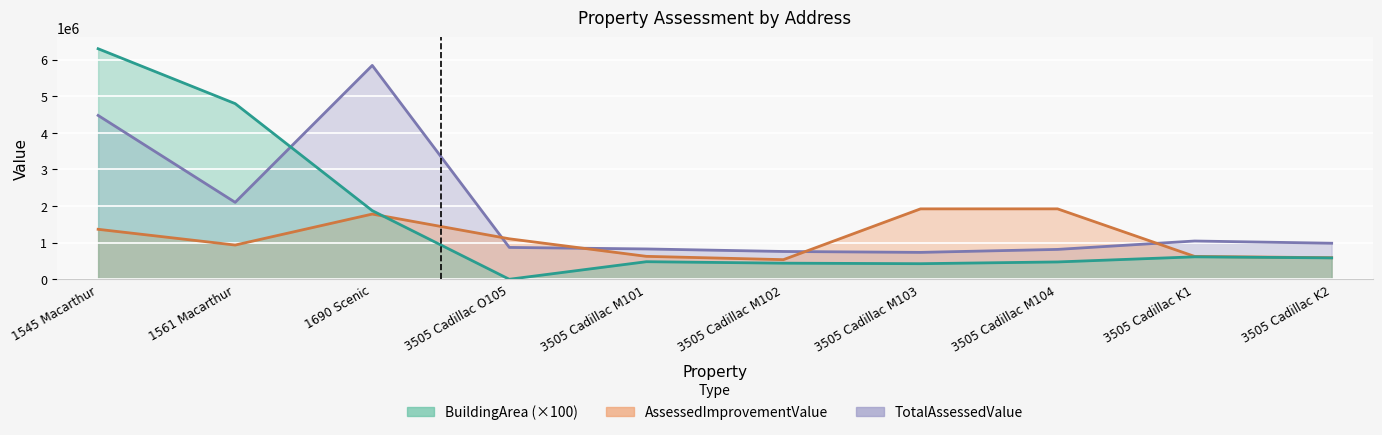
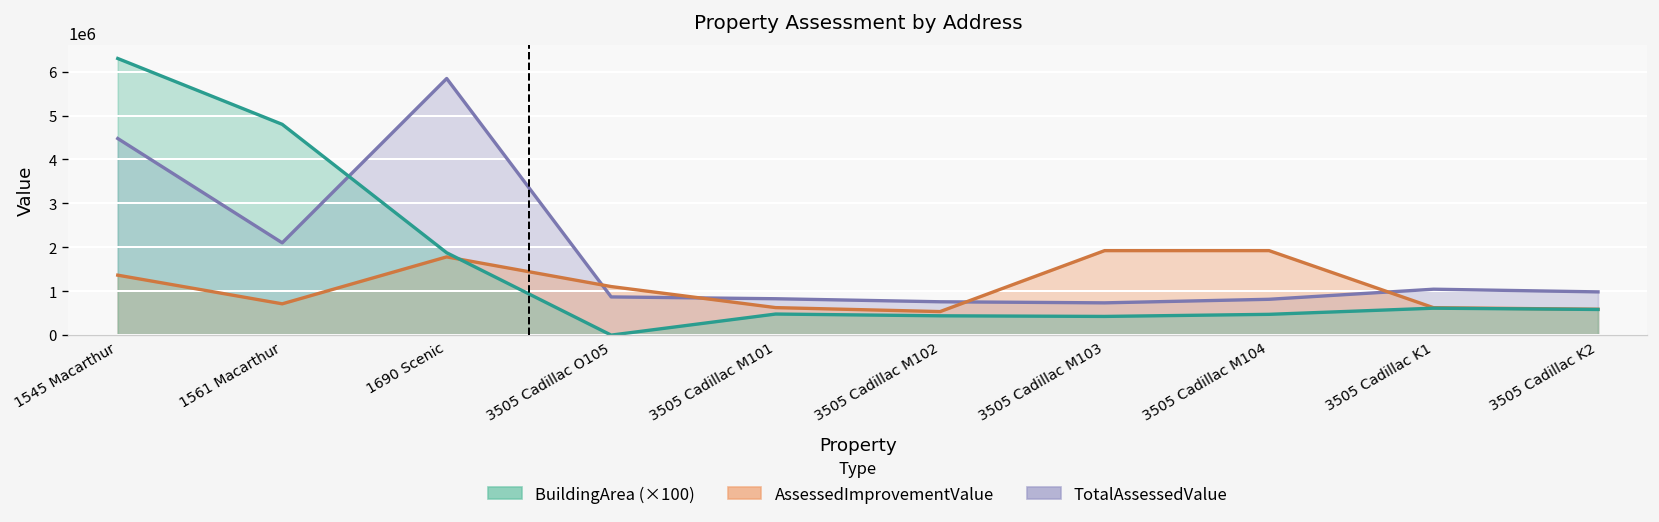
AssessedImprovementValue, 1561 Macarthur: 900000 -> 700000
